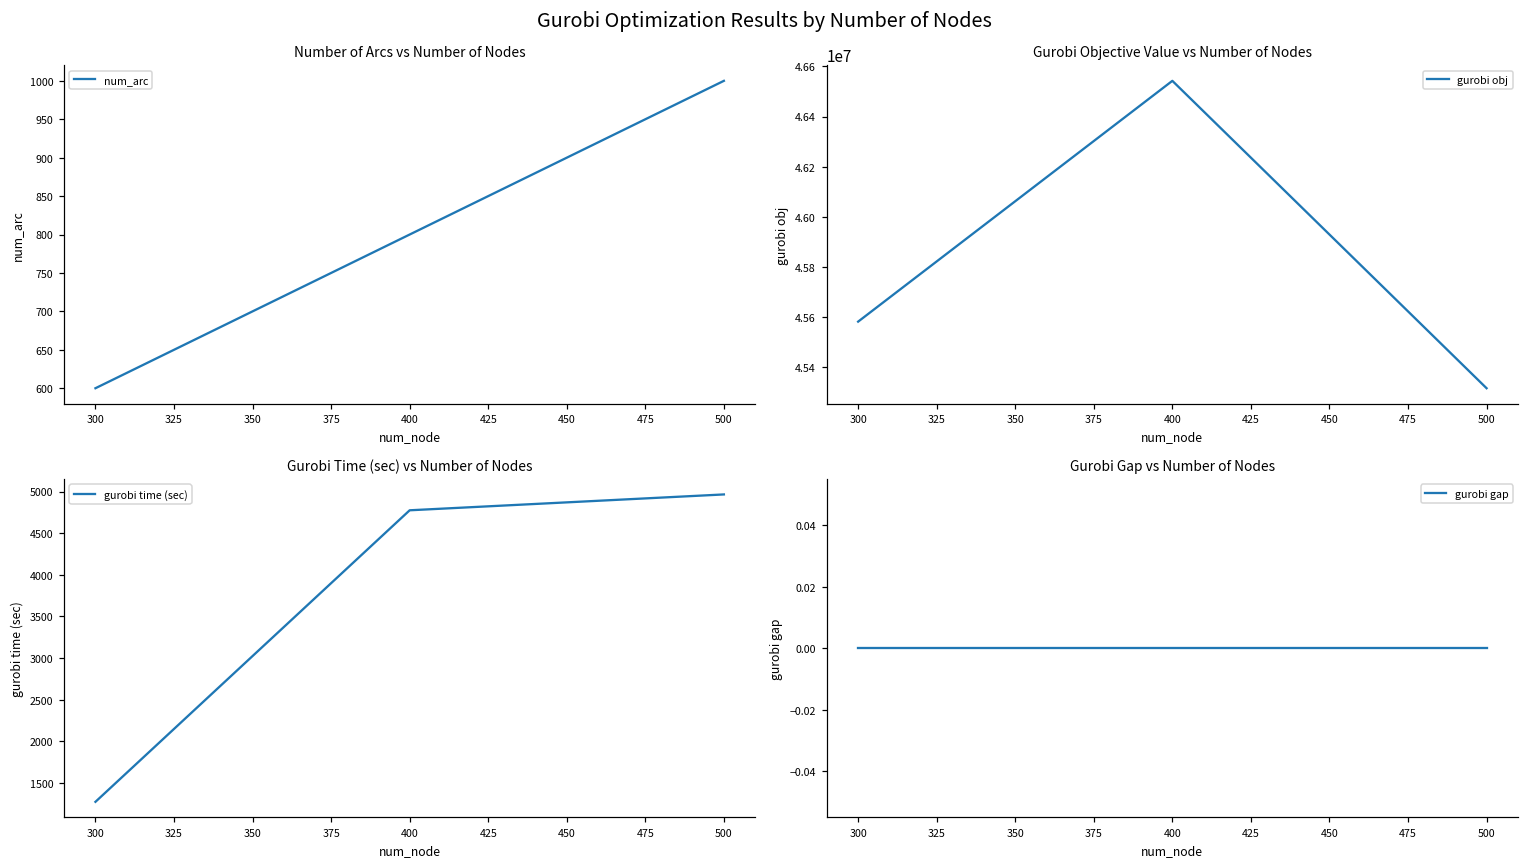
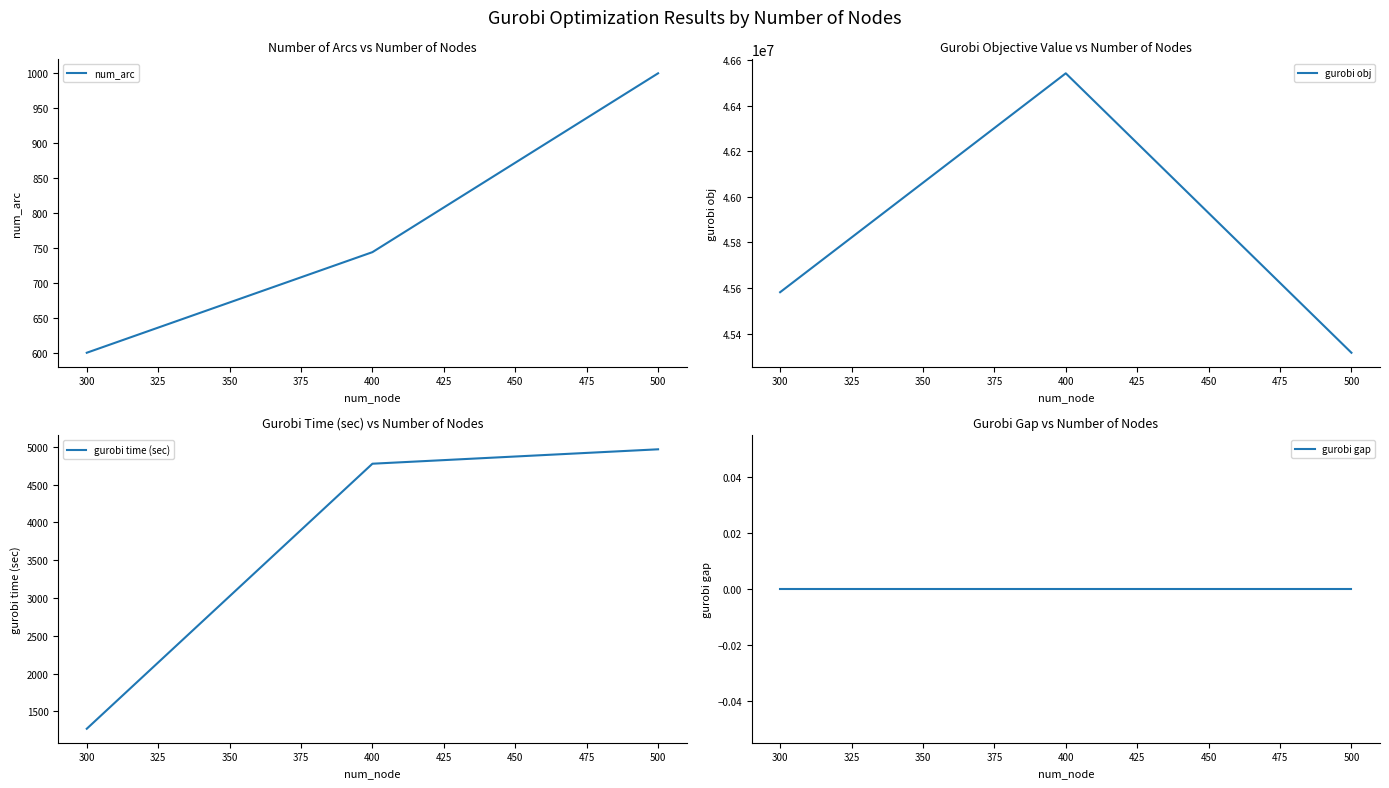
Number of Arcs vs Number of Nodes, 400: 800 -> 740
